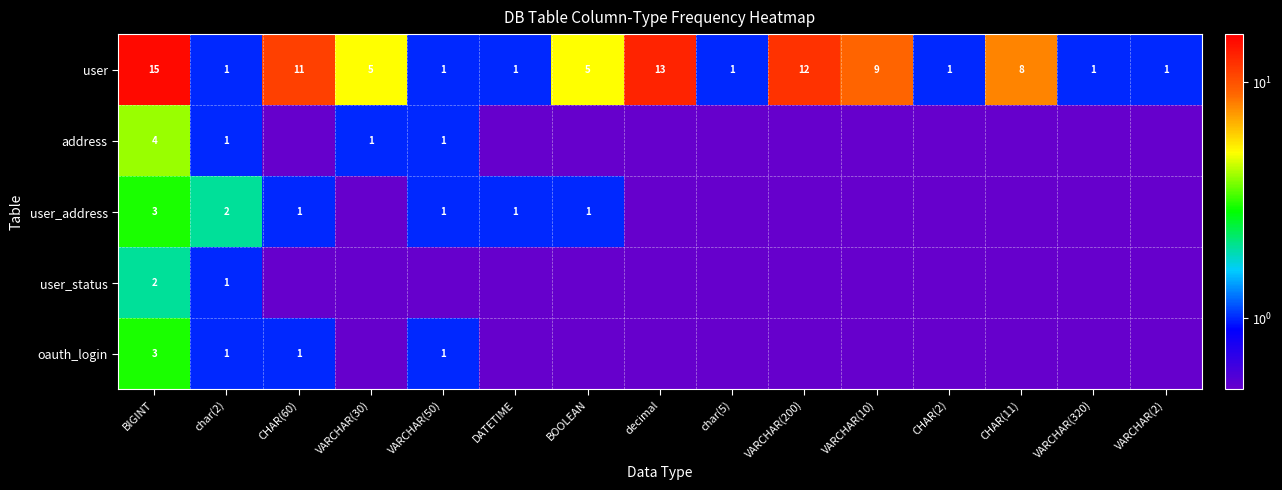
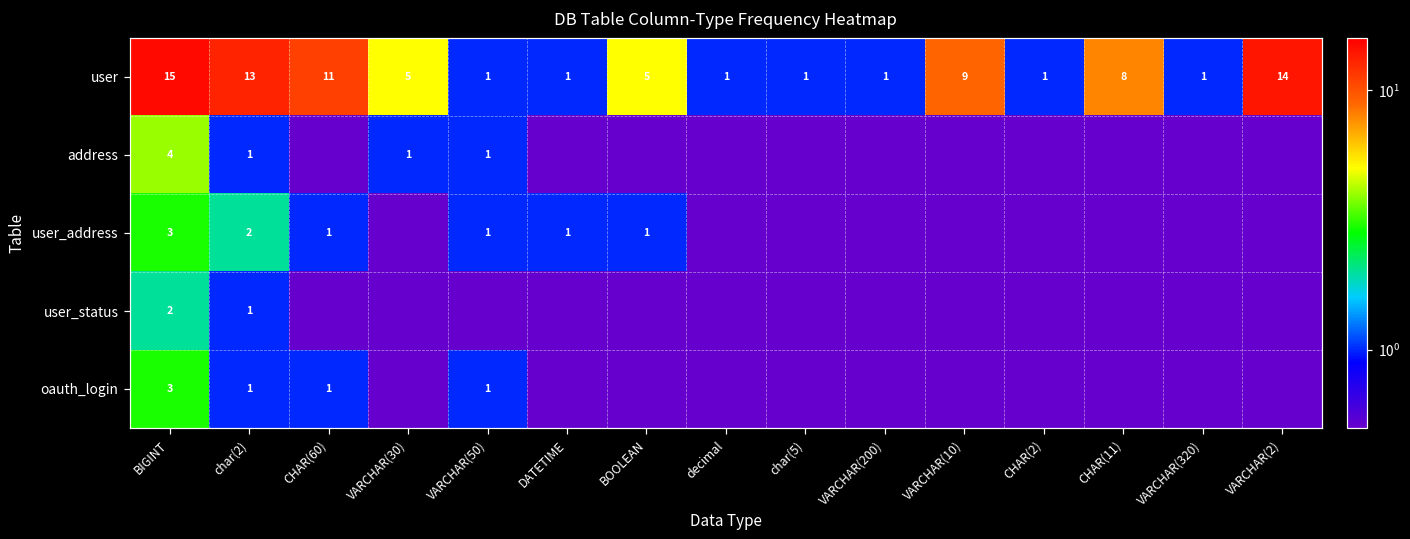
user, char(2): 1 -> 13
user, decimal: 13 -> 1
user, VARCHAR(200): 12 -> 1
user, VARCHAR(2): 1 -> 14
